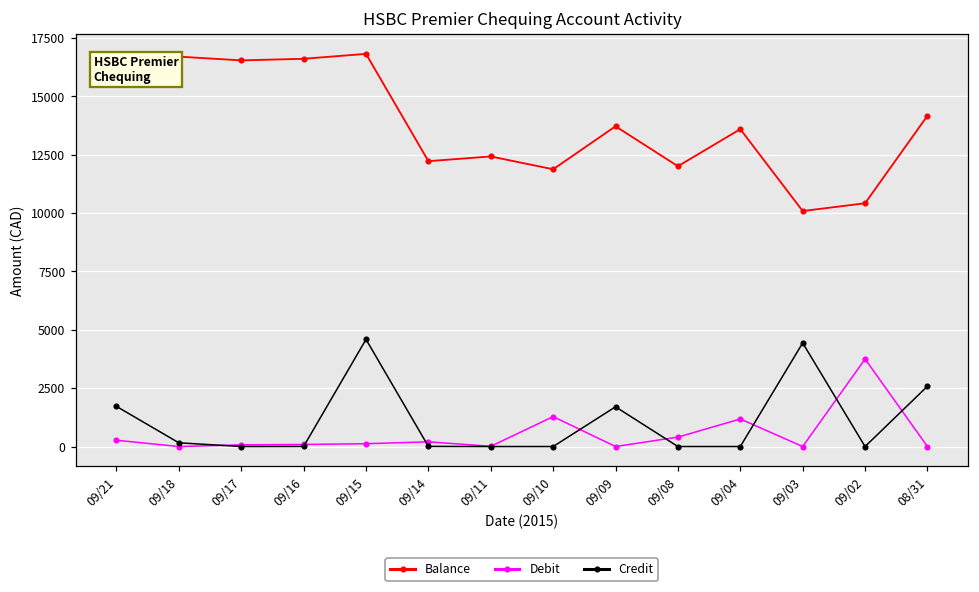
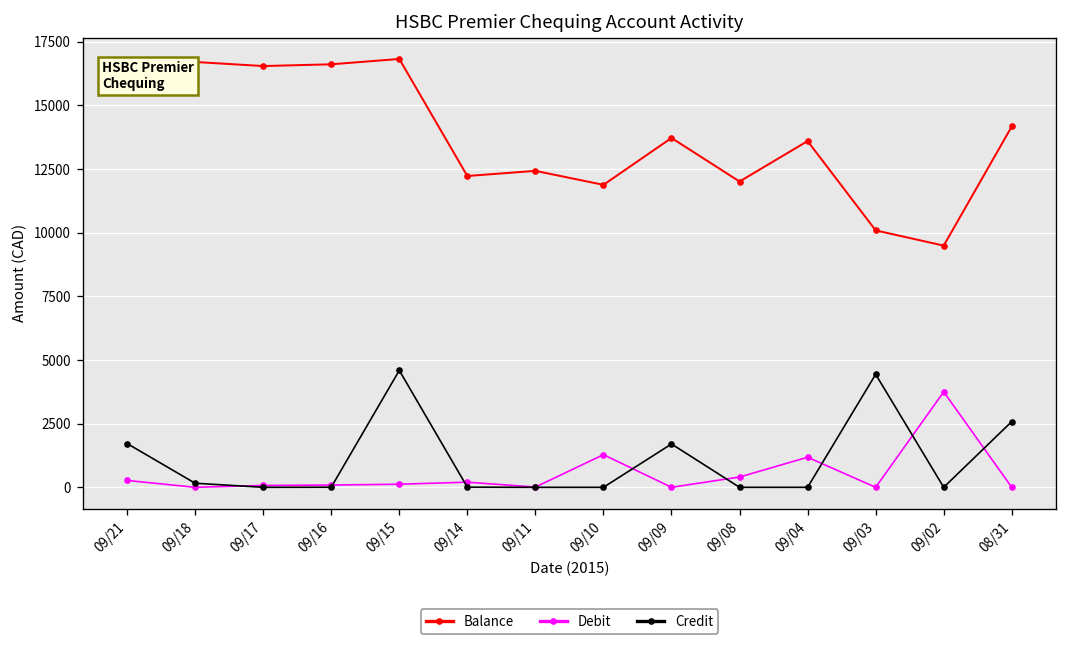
Balance, 09/02: 10400 -> 9500
